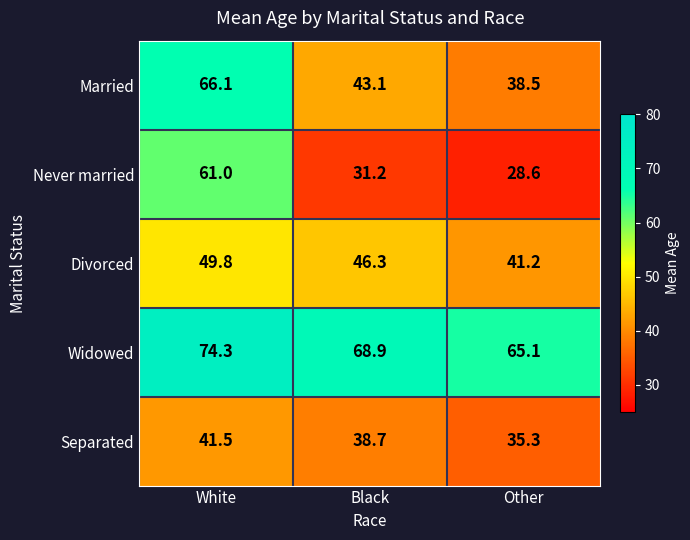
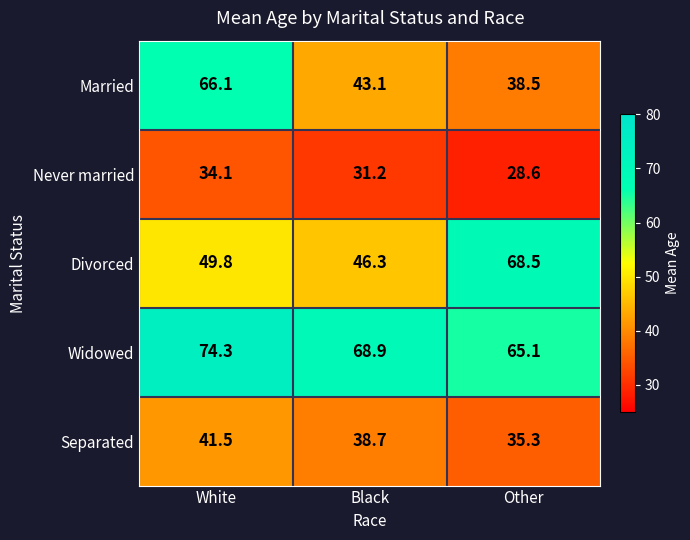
Never married, White: 61.0 -> 34.1
Divorced, Other: 41.2 -> 68.5
